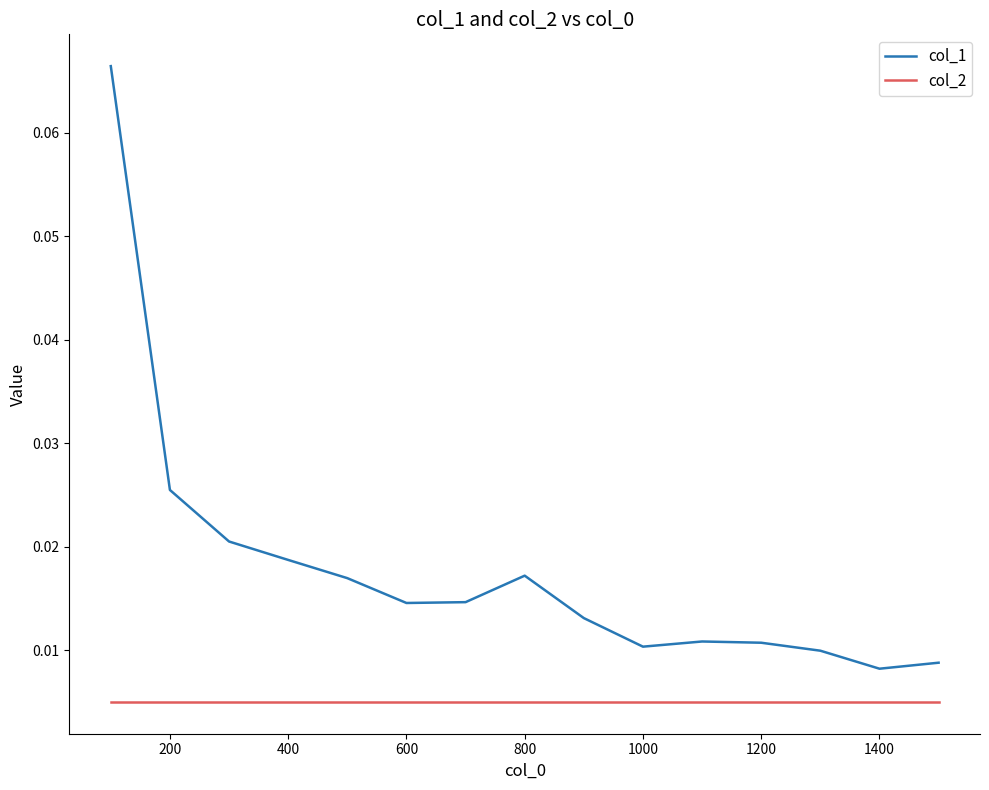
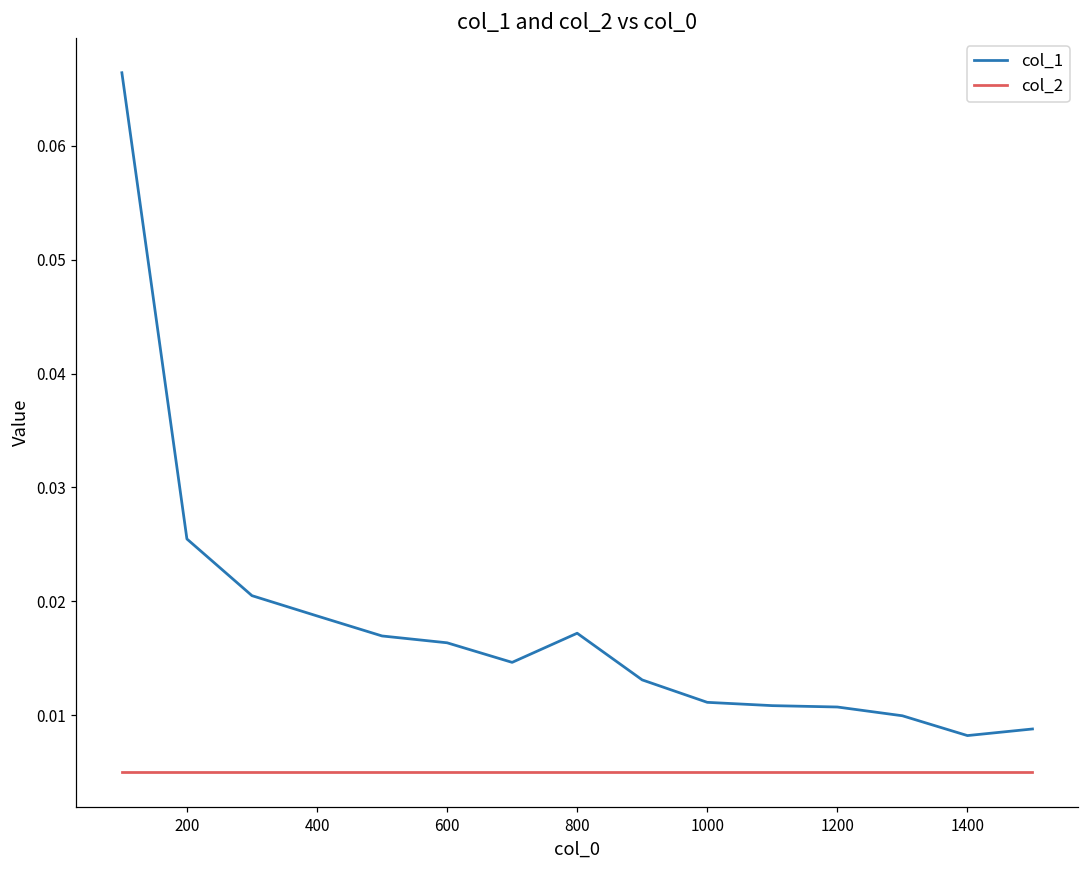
col_1, 600: 0.0146 -> 0.0164
col_1, 1000: 0.0103 -> 0.0111
